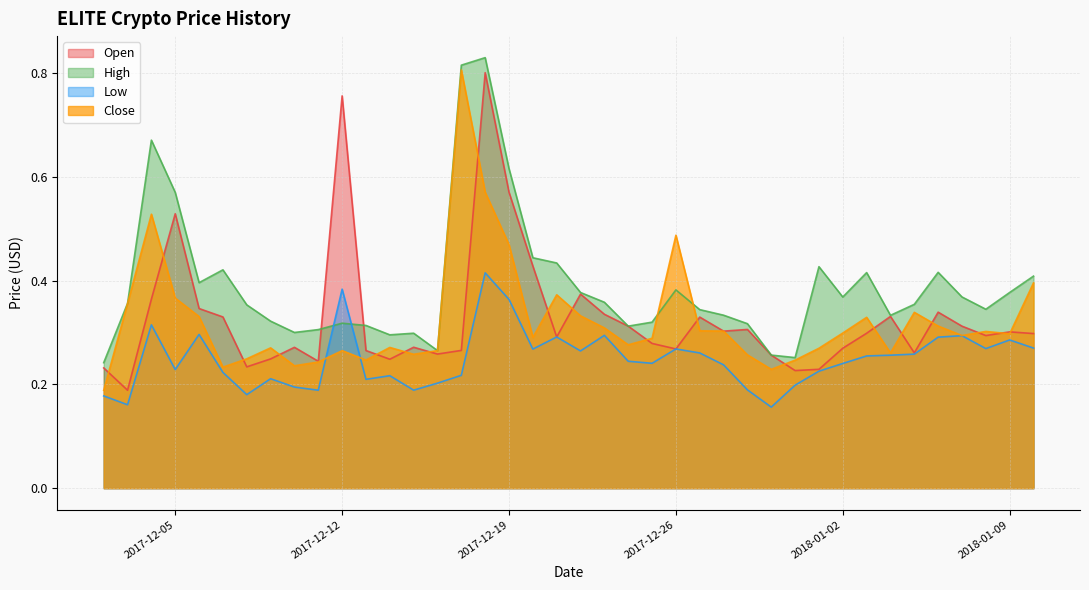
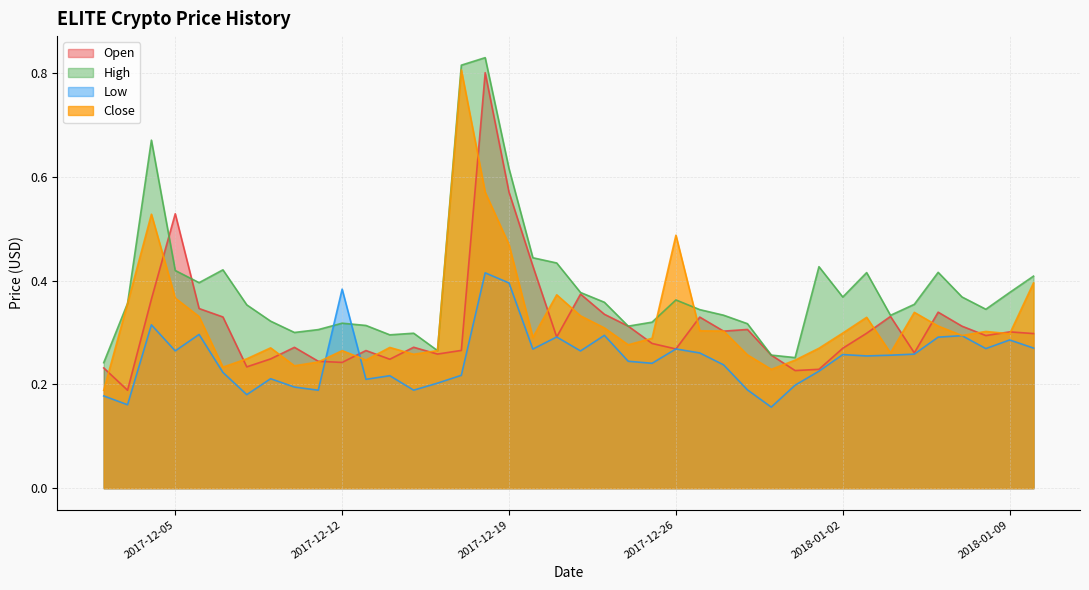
High, 2017-12-05: 0.57 -> 0.42
Low, 2017-12-05: 0.23 -> 0.26
Open, 2017-12-12: 0.76 -> 0.24
Low, 2017-12-19: 0.36 -> 0.40
High, 2017-12-26: 0.38 -> 0.36
Low, 2018-01-02: 0.24 -> 0.26
